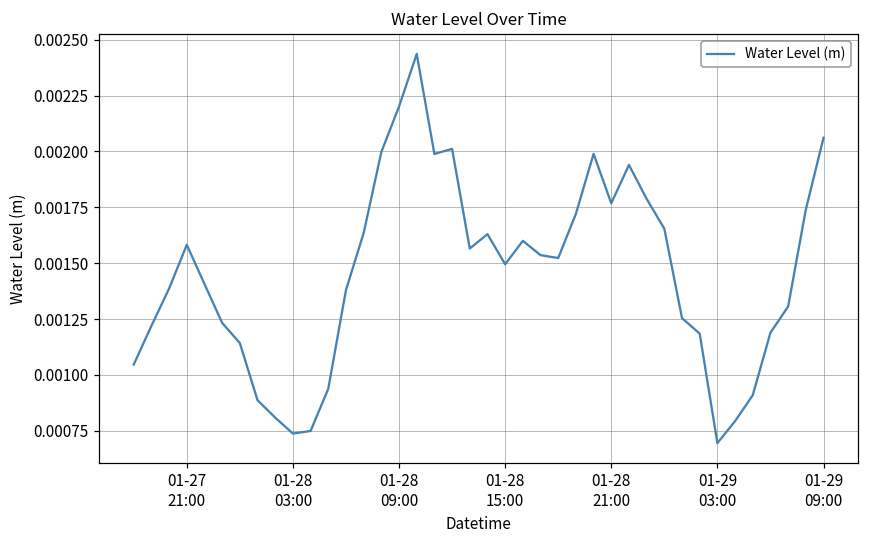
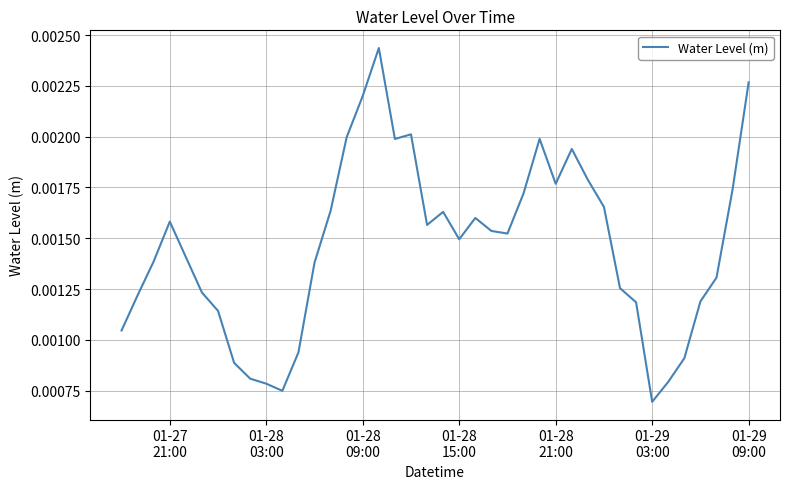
01-28 03:00: 0.00074 -> 0.00078
01-29 09:00: 0.00206 -> 0.00227
